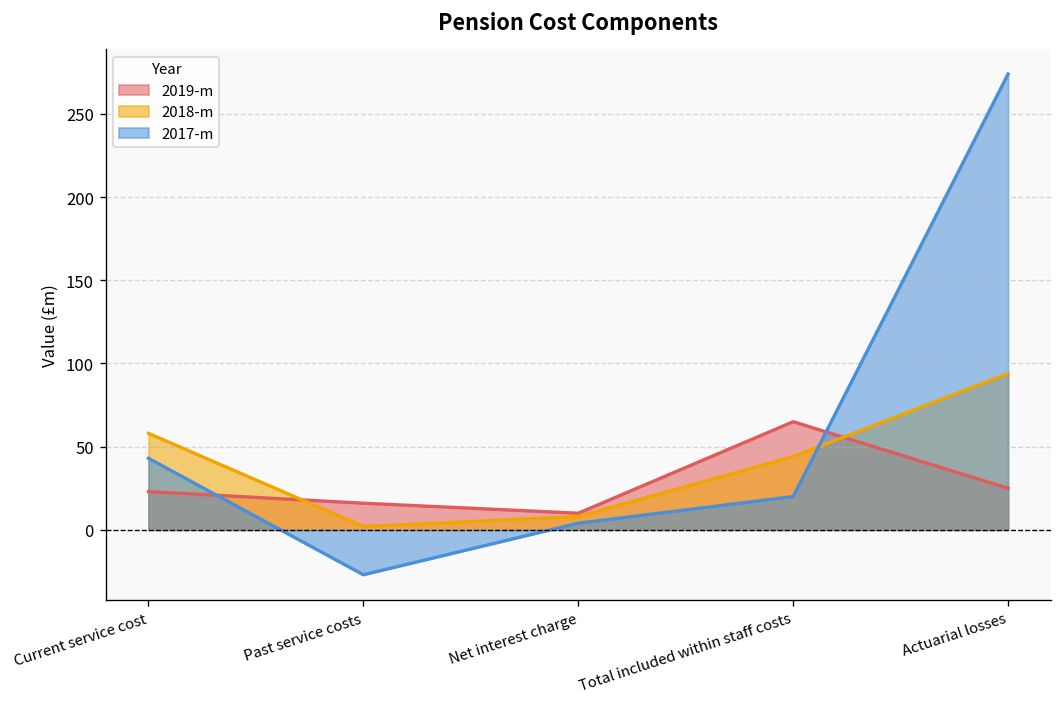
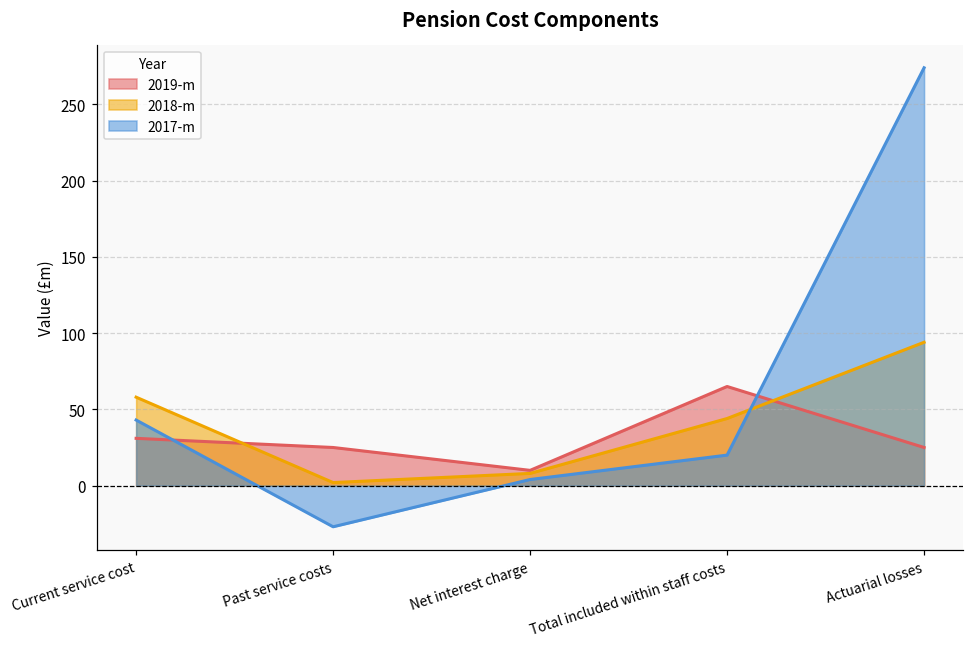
2019-m, Current service cost: 23 -> 31
2019-m, Past service costs: 16 -> 25
